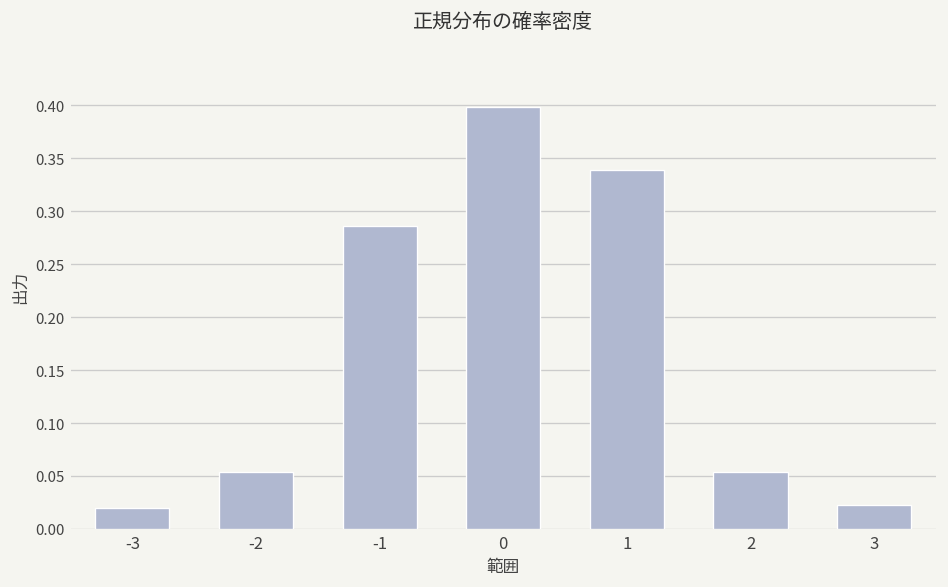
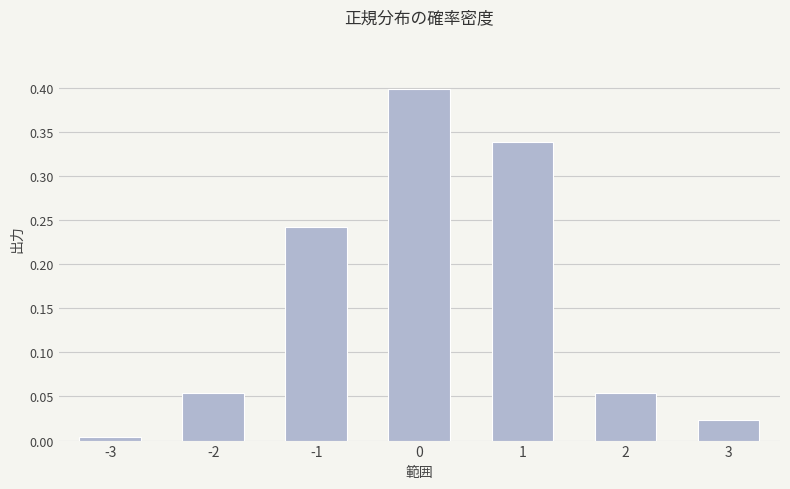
-3: 0.02 -> 0.00
-1: 0.29 -> 0.24
